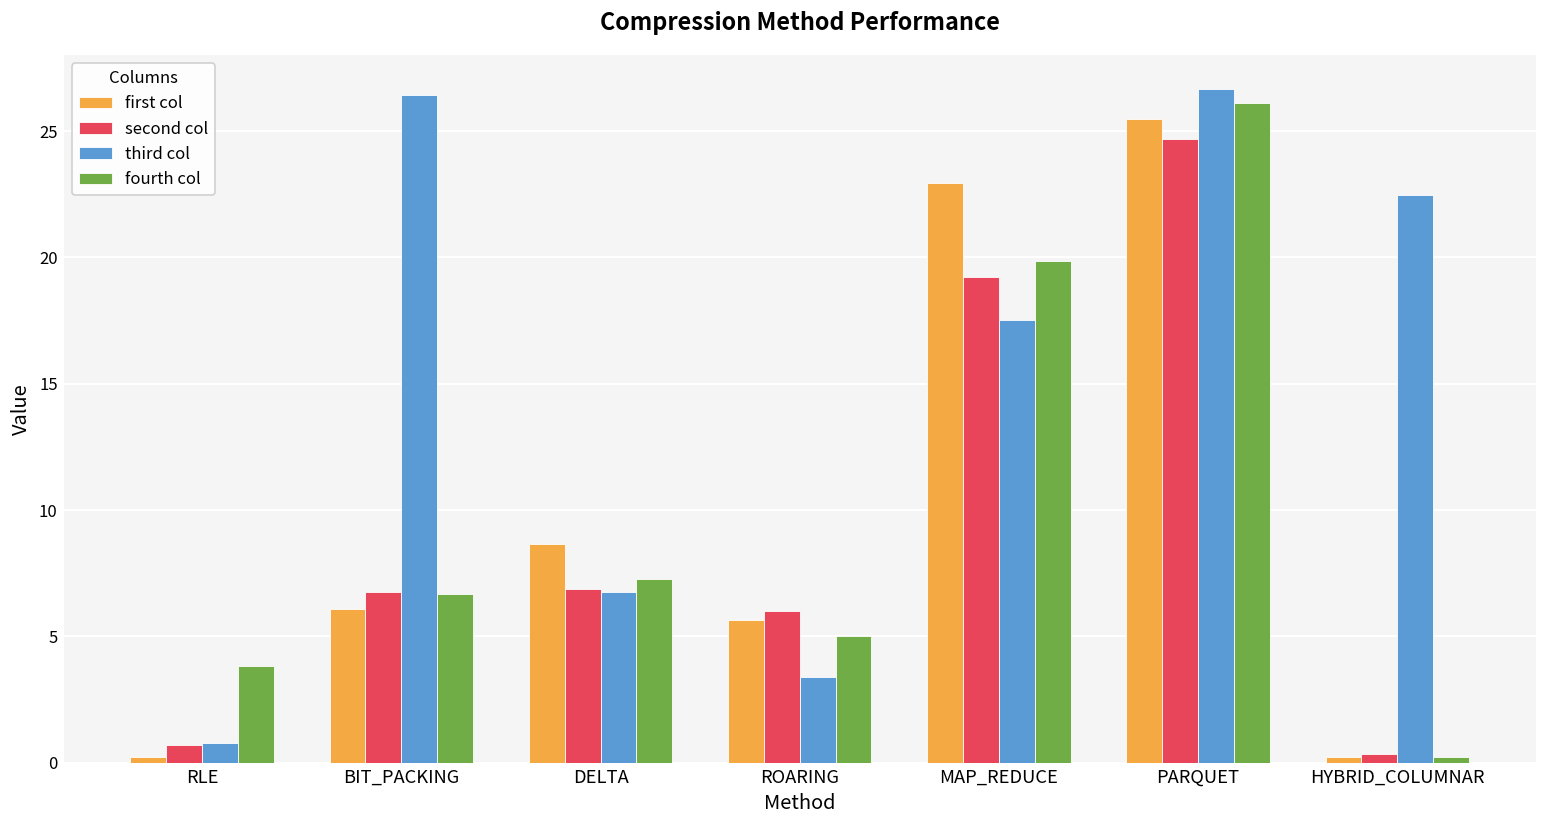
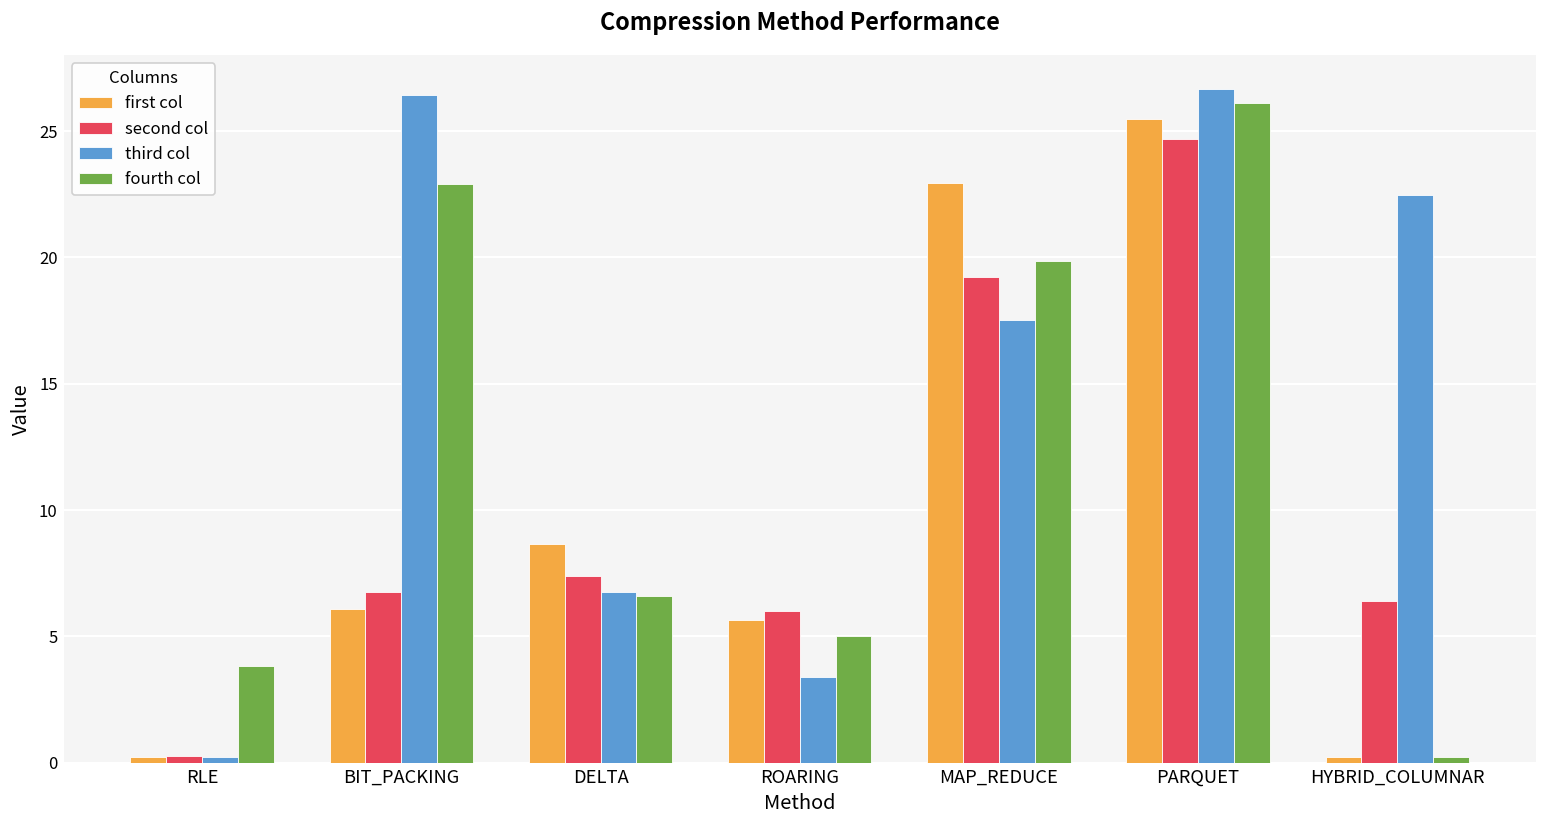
second col, RLE: 0.7 -> 0.3
third col, RLE: 0.8 -> 0.2
fourth col, BIT_PACKING: 6.7 -> 22.9
second col, DELTA: 6.9 -> 7.4
fourth col, DELTA: 7.3 -> 6.6
second col, HYBRID_COLUMNAR: 0.3 -> 6.4
